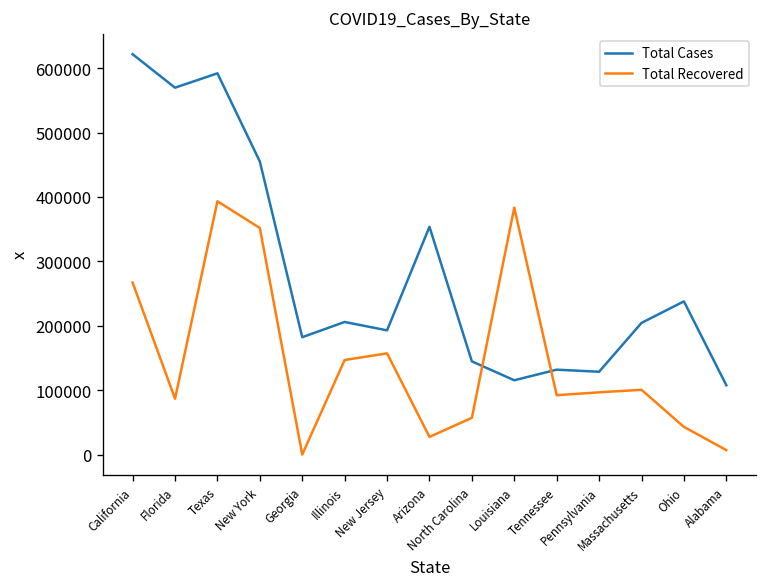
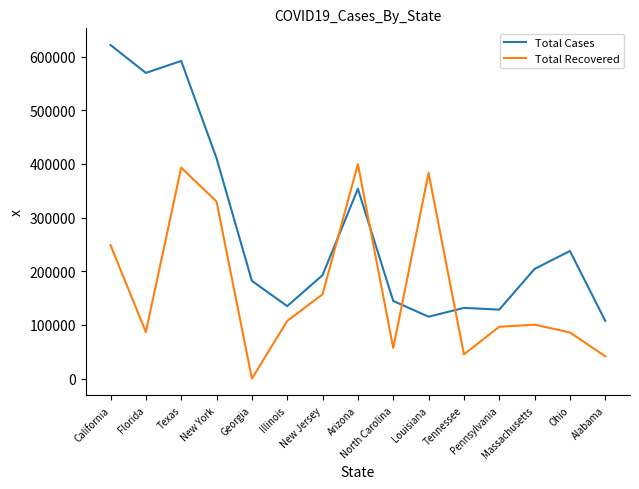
Total Recovered, California: 270000 -> 250000
Total Cases, New York: 450000 -> 410000
Total Recovered, New York: 350000 -> 330000
Total Cases, Illinois: 210000 -> 140000
Total Recovered, Illinois: 150000 -> 110000
Total Recovered, Arizona: 30000 -> 400000
Total Recovered, Tennessee: 90000 -> 50000
Total Recovered, Ohio: 40000 -> 90000
Total Recovered, Alabama: 10000 -> 40000
